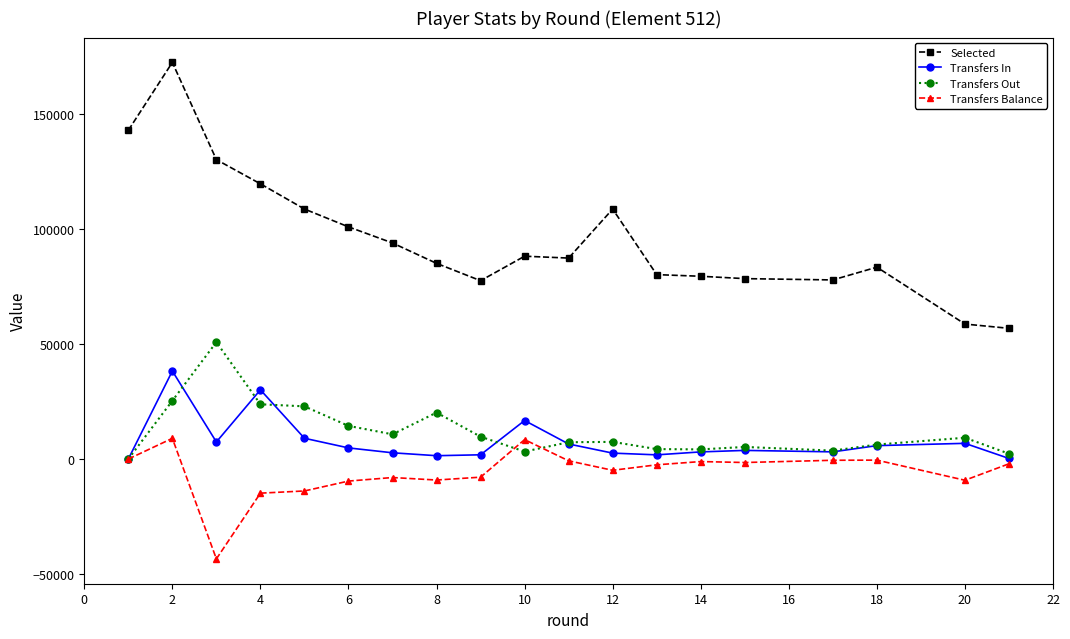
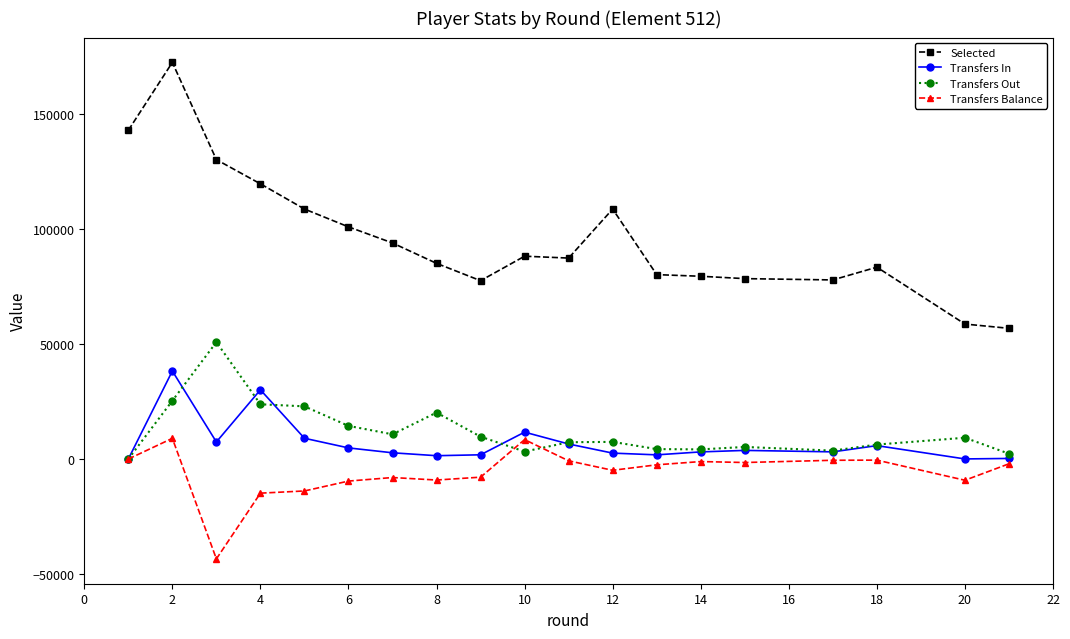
Transfers In, 10: 17000 -> 12000
Transfers In, 20: 7000 -> 0
